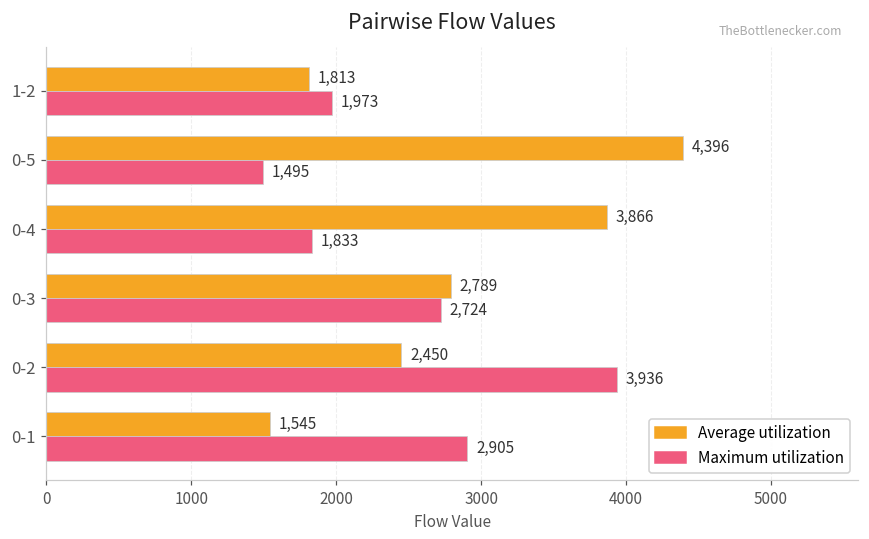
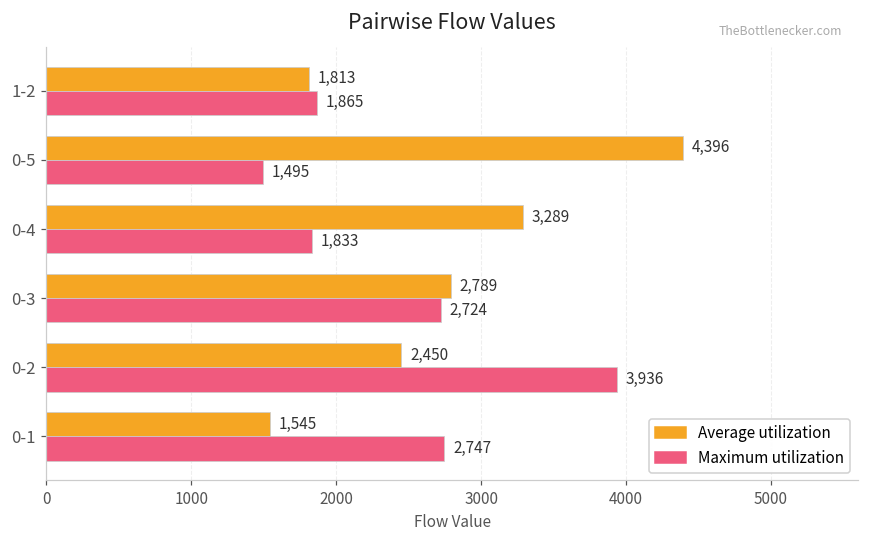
Maximum utilization, 1-2: 1,973 -> 1,865
Average utilization, 0-4: 3,866 -> 3,289
Maximum utilization, 0-1: 2,905 -> 2,747
